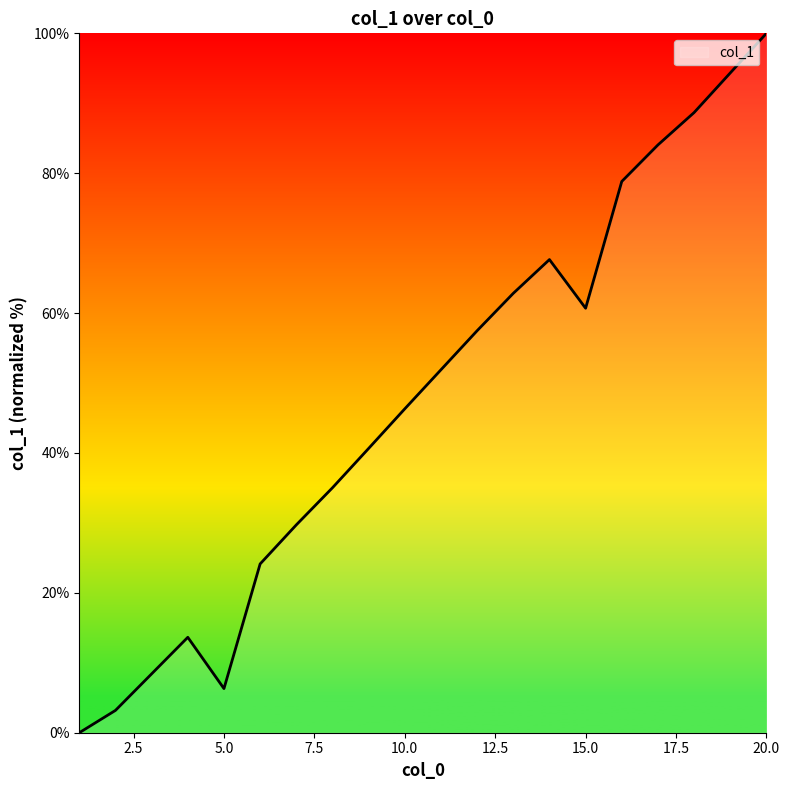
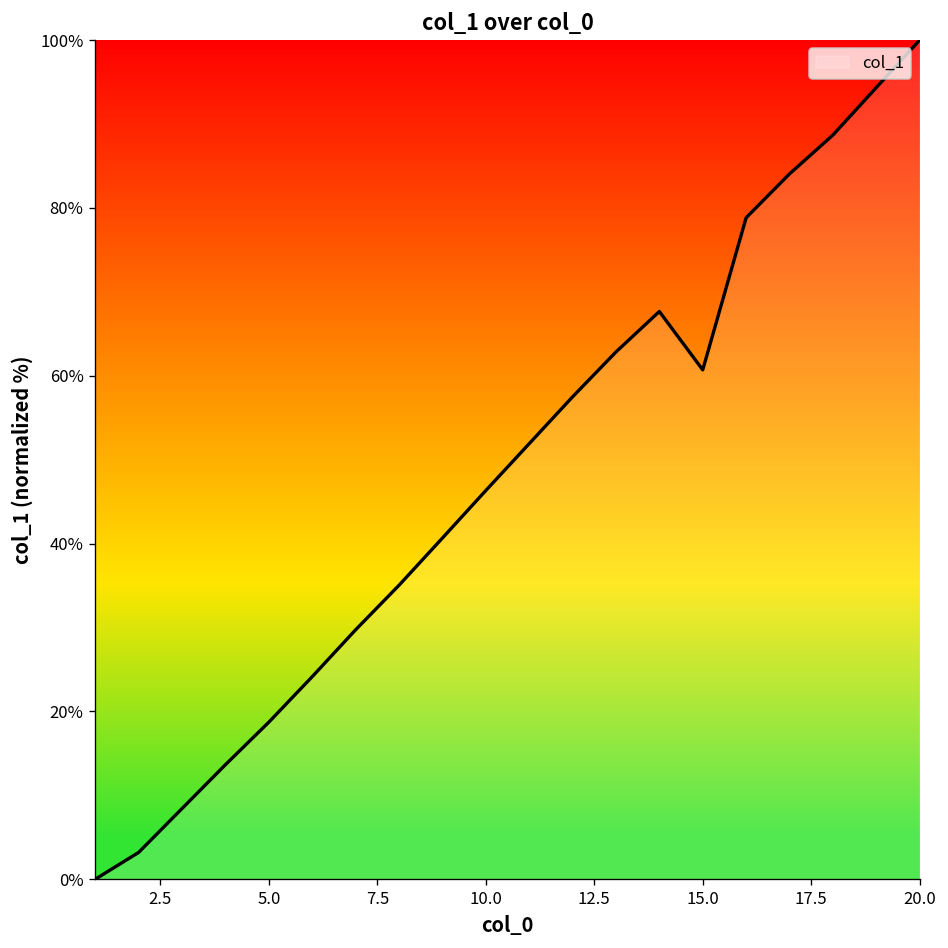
5.0: 6% -> 19%
